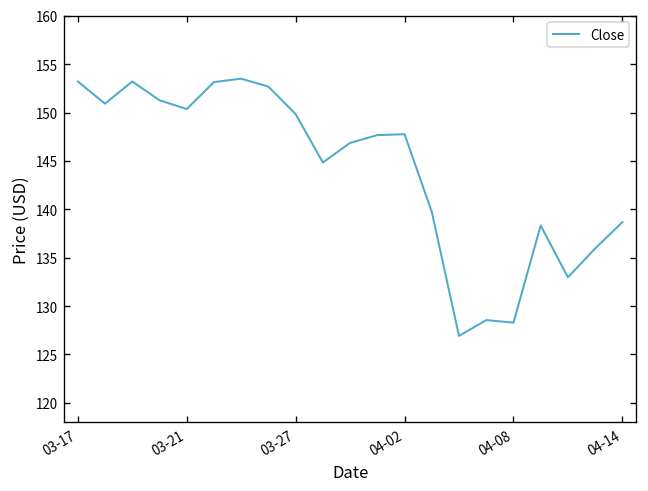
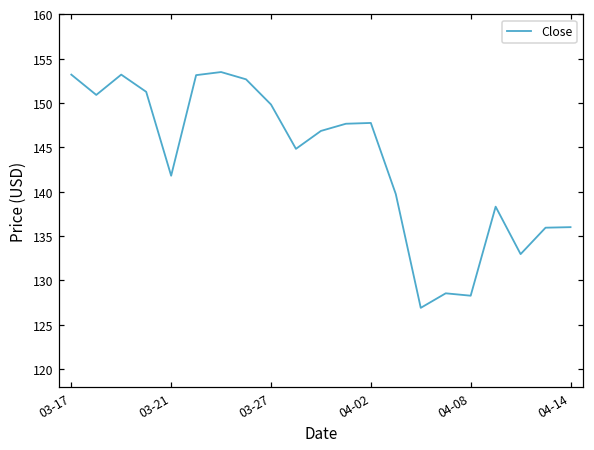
03-21: 150 -> 142
04-14: 139 -> 136
